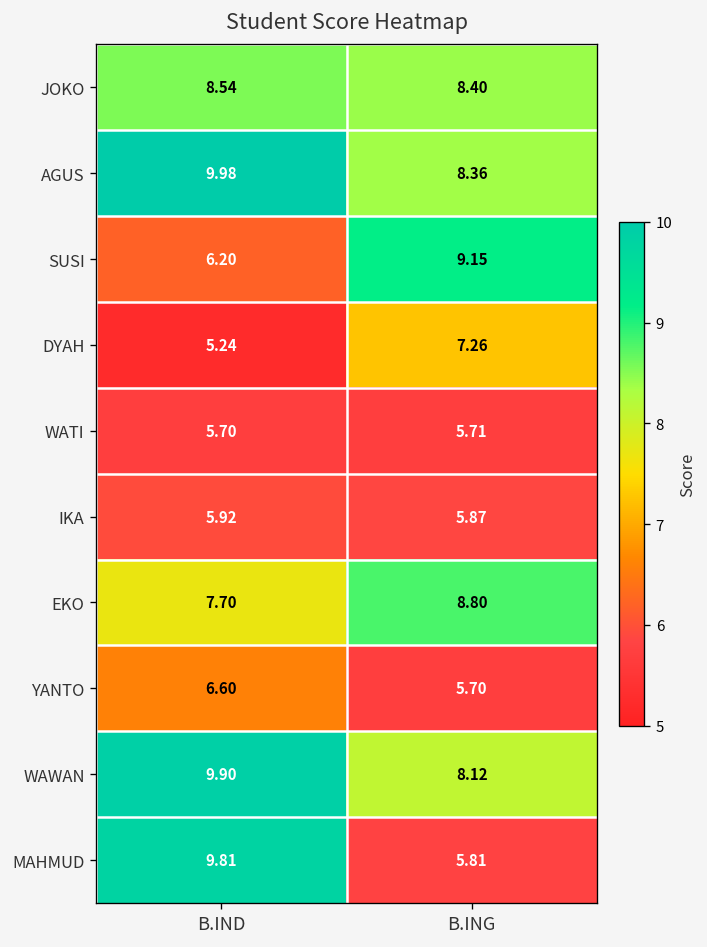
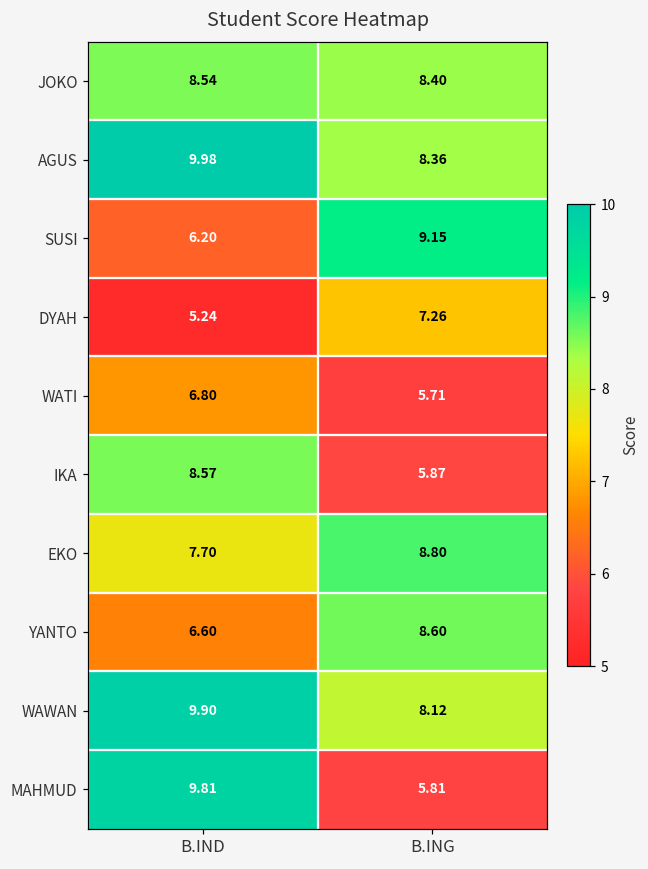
WATI, B.IND: 5.70 -> 6.80
IKA, B.IND: 5.92 -> 8.57
YANTO, B.ING: 5.70 -> 8.60
